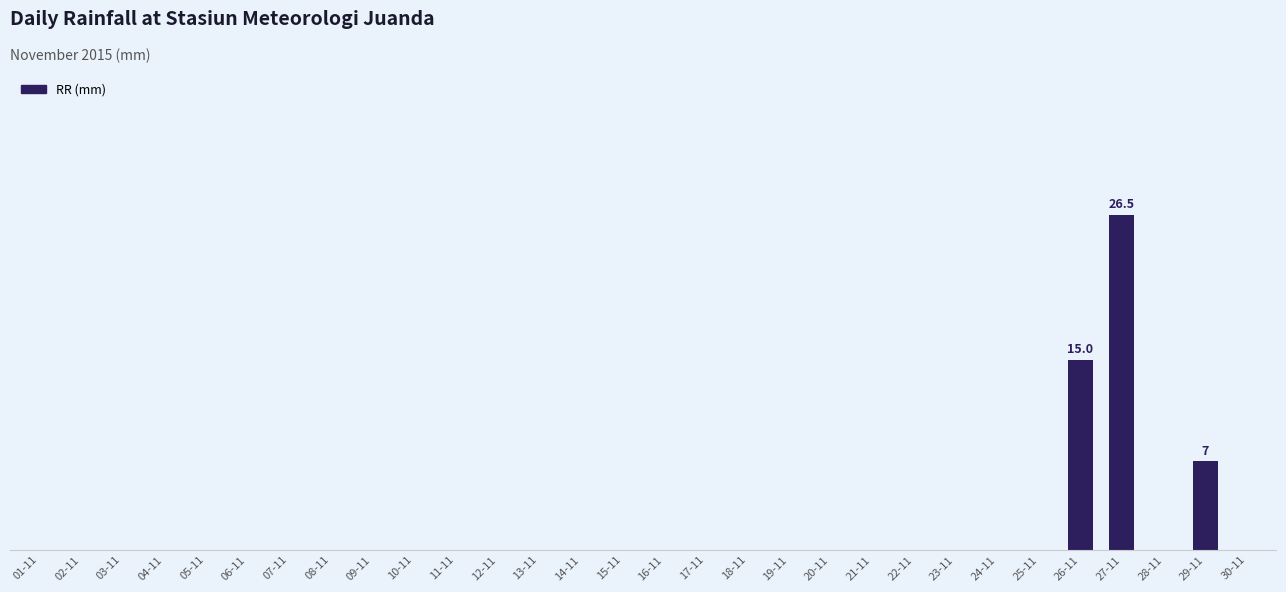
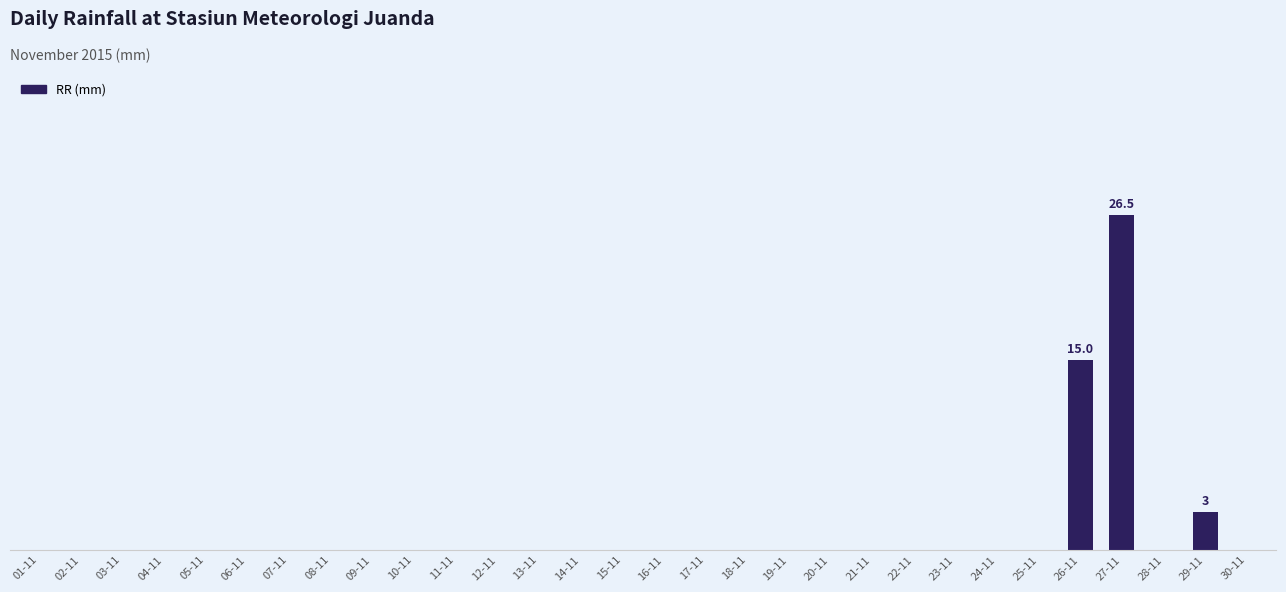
29-11: 7 -> 3
